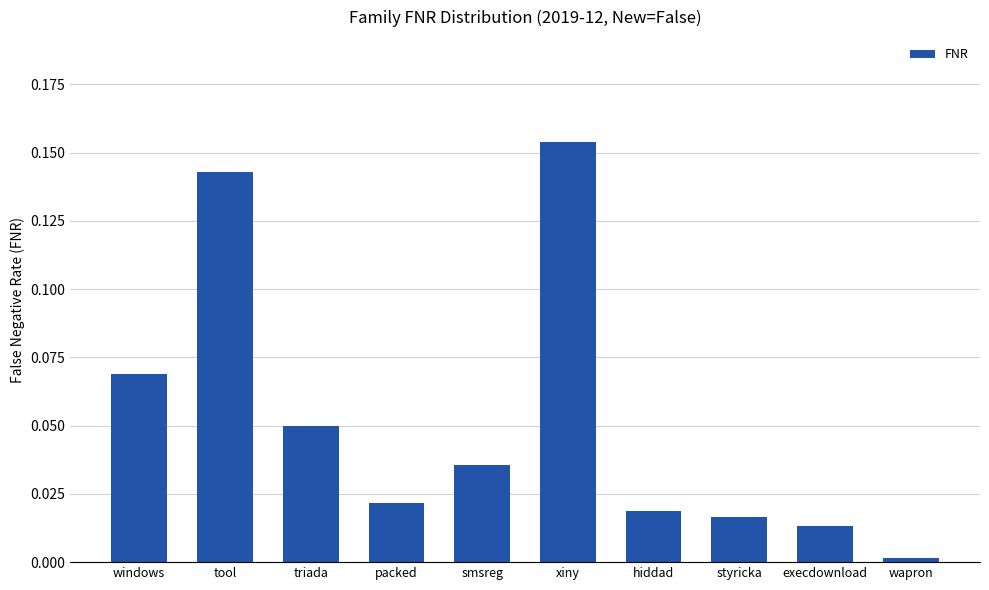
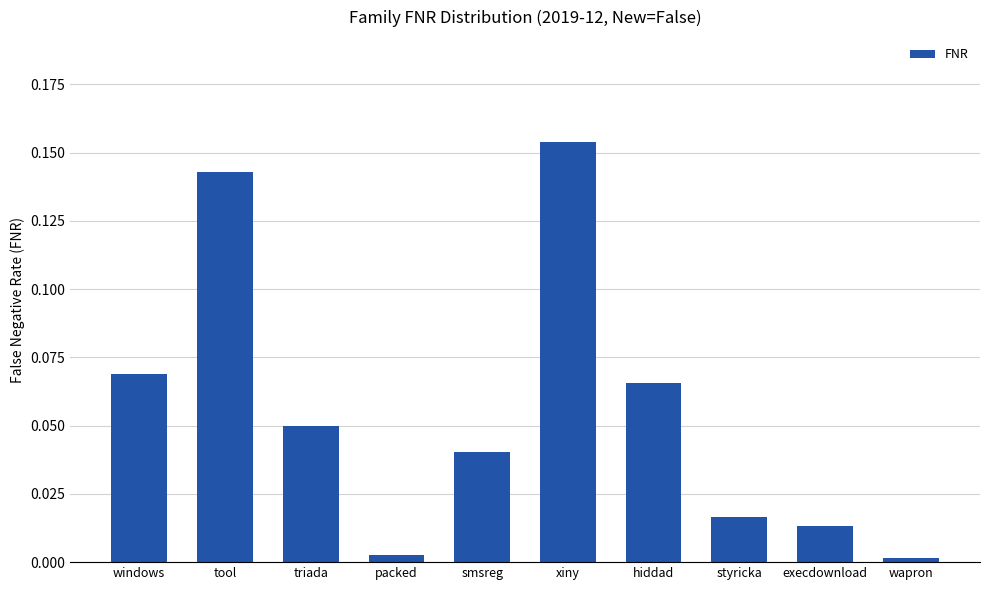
packed: 0.022 -> 0.003
smsreg: 0.036 -> 0.040
hiddad: 0.019 -> 0.066
